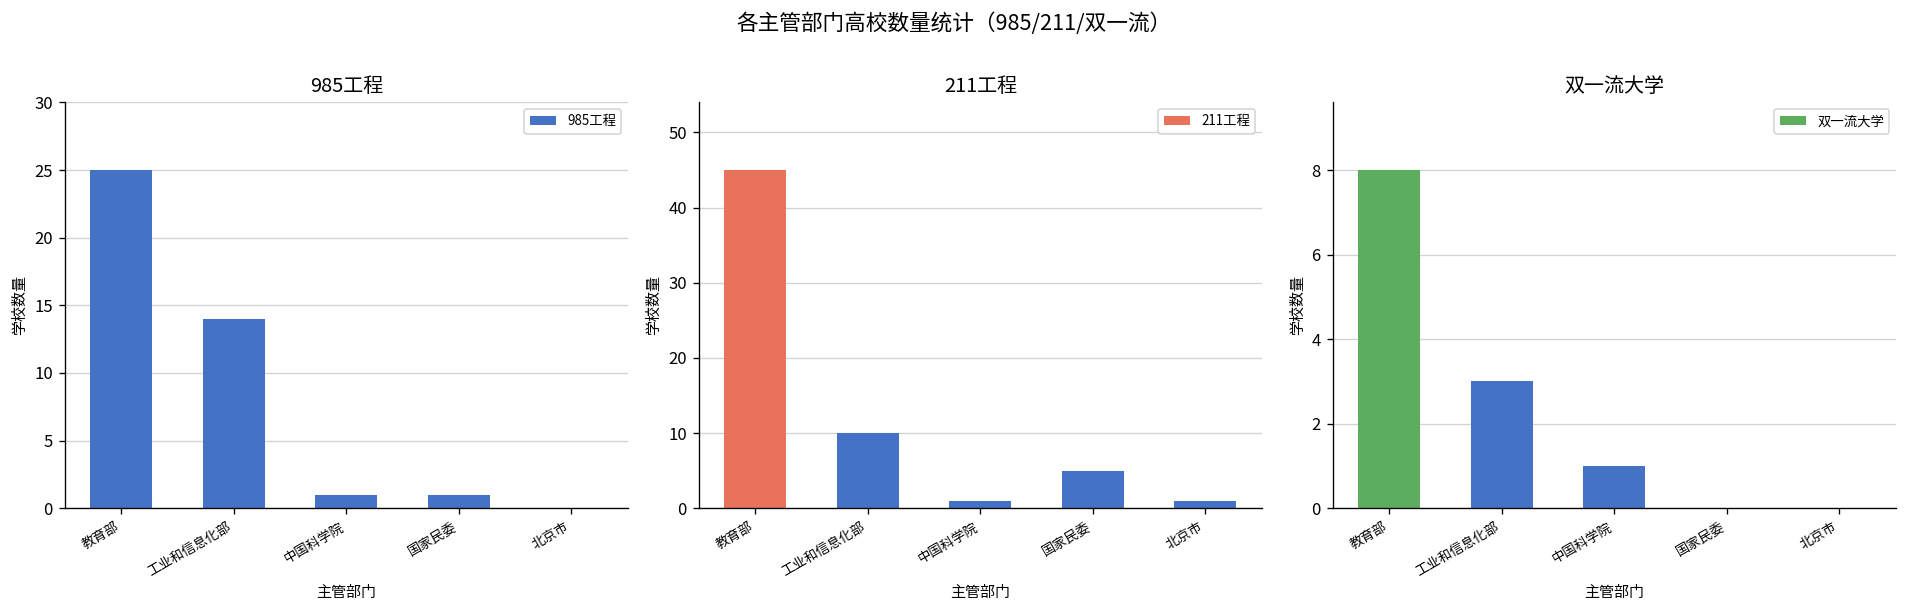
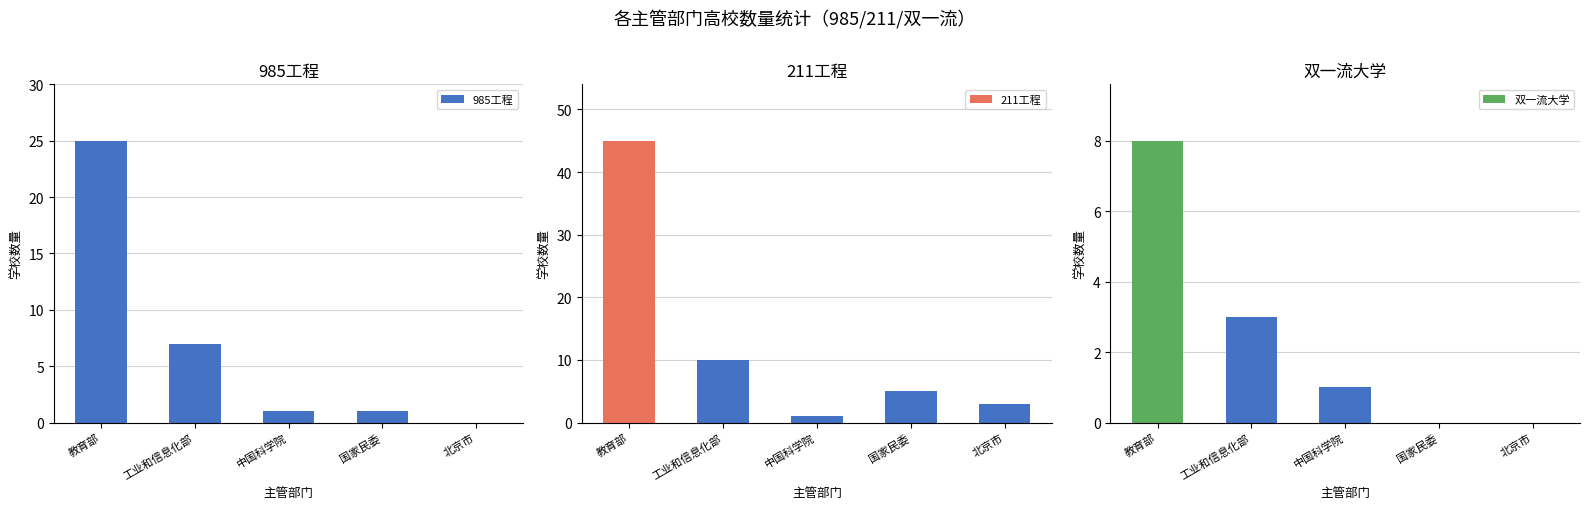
985工程, 工业和信息化部: 14 -> 7
211工程, 北京市: 1 -> 3
